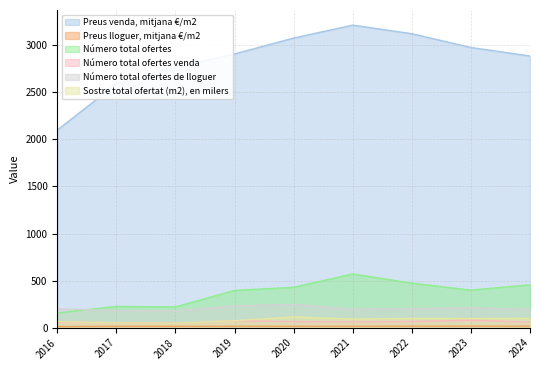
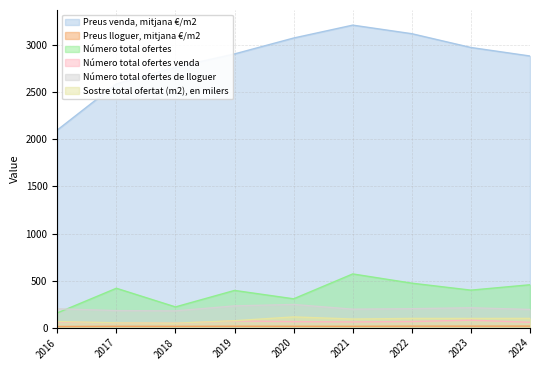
Número total ofertes, 2017: 200 -> 400
Número total ofertes, 2020: 400 -> 300
